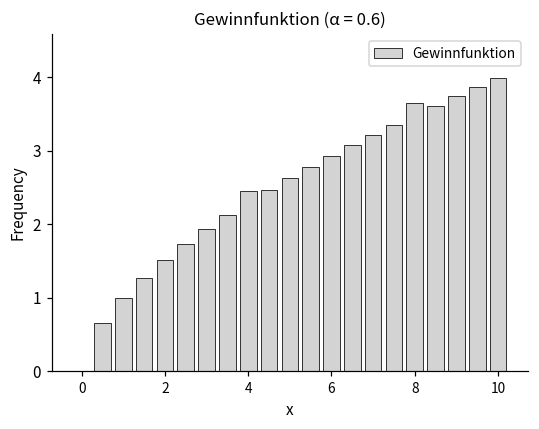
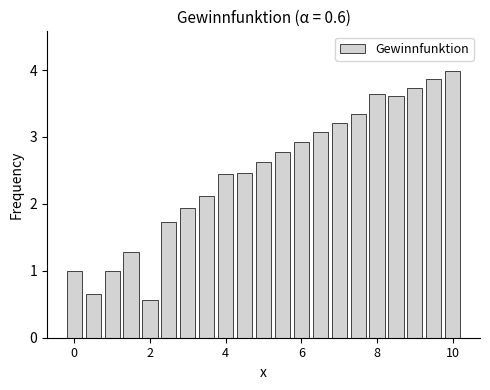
0: 0 -> 1
2: 1.5 -> 0.6
